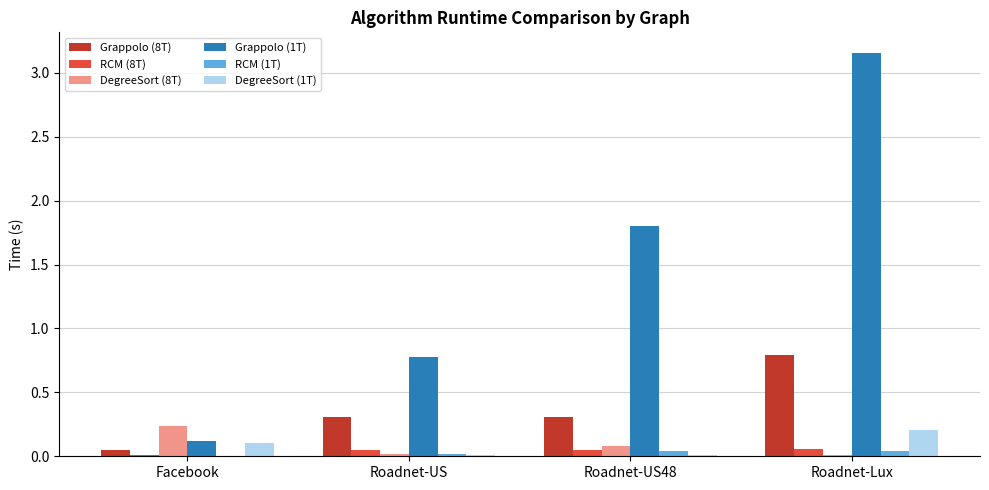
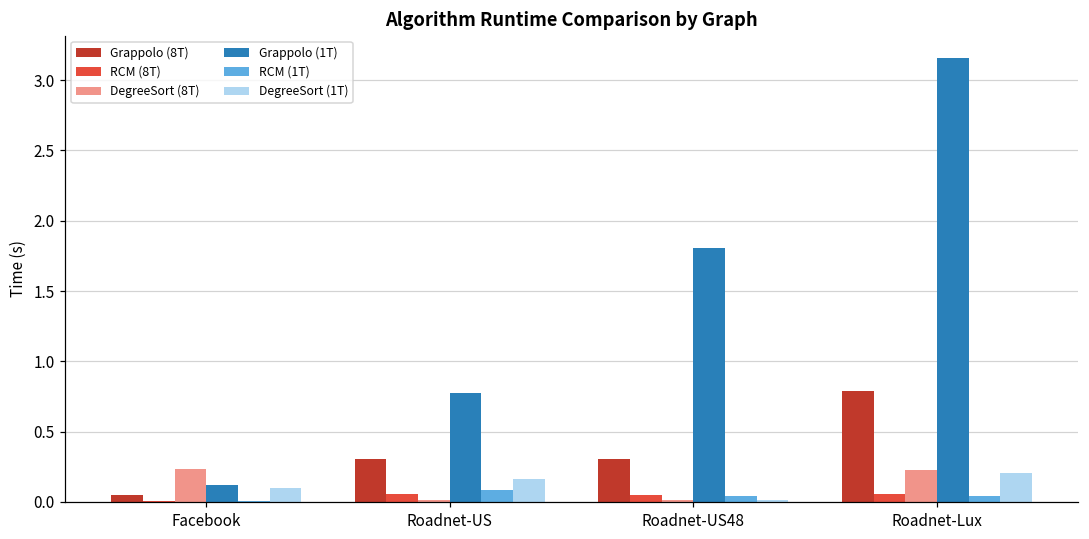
RCM (1T), Roadnet-US: 0.02 -> 0.09
DegreeSort (1T), Roadnet-US: 0.01 -> 0.16
DegreeSort (8T), Roadnet-US48: 0.08 -> 0.01
DegreeSort (8T), Roadnet-Lux: 0.01 -> 0.23
